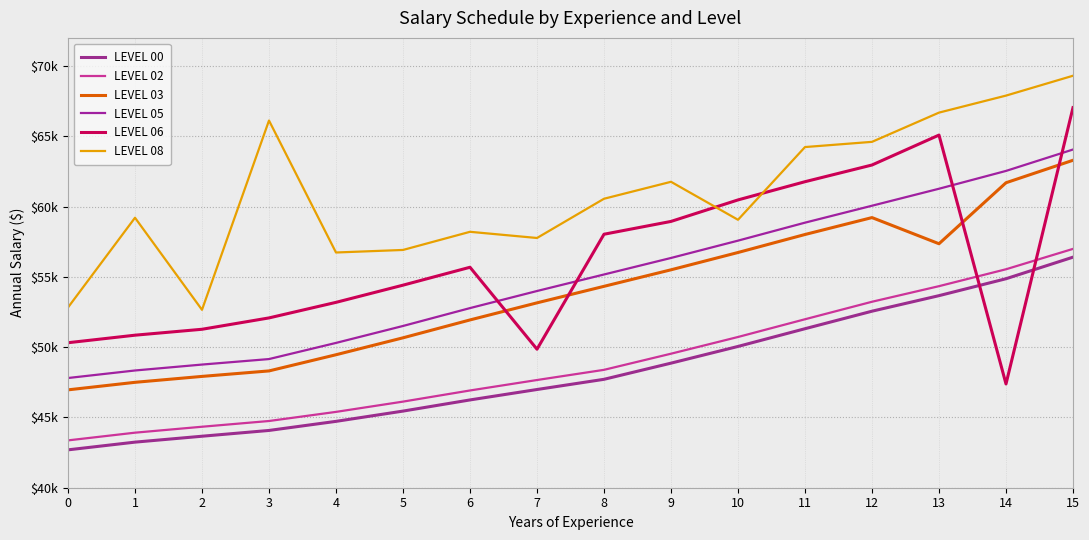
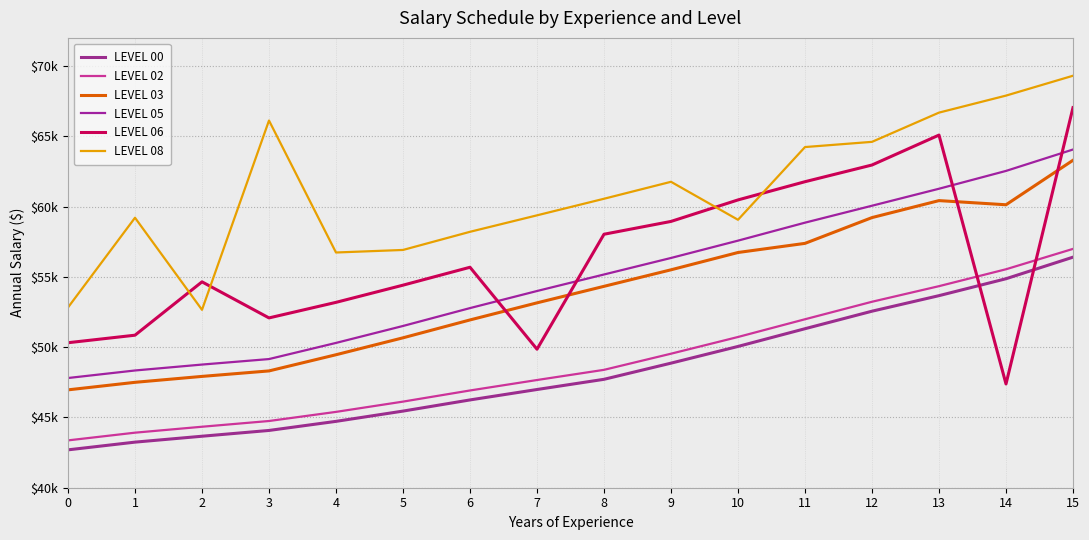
LEVEL 06, 2: $51300 -> $54600
LEVEL 08, 7: $57800 -> $59400
LEVEL 03, 11: $58000 -> $57400
LEVEL 03, 13: $57400 -> $60400
LEVEL 03, 14: $61700 -> $60100
